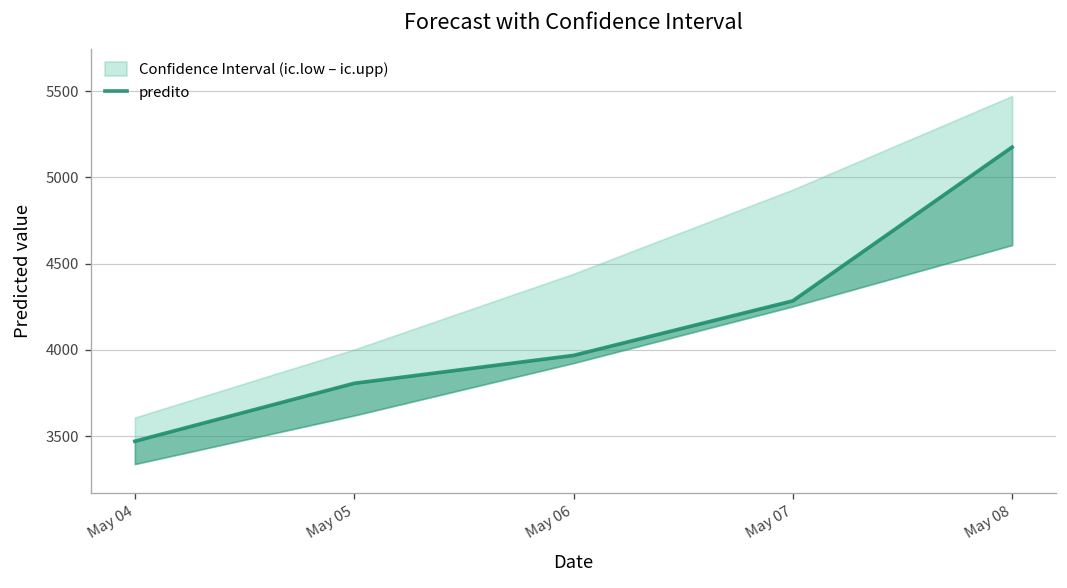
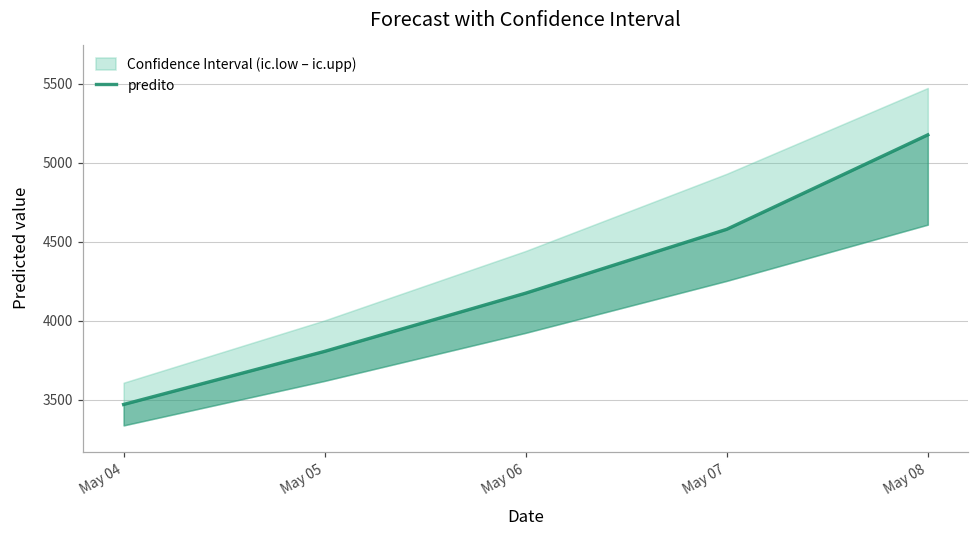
predito, May 06: 3970 -> 4170
predito, May 07: 4280 -> 4580
